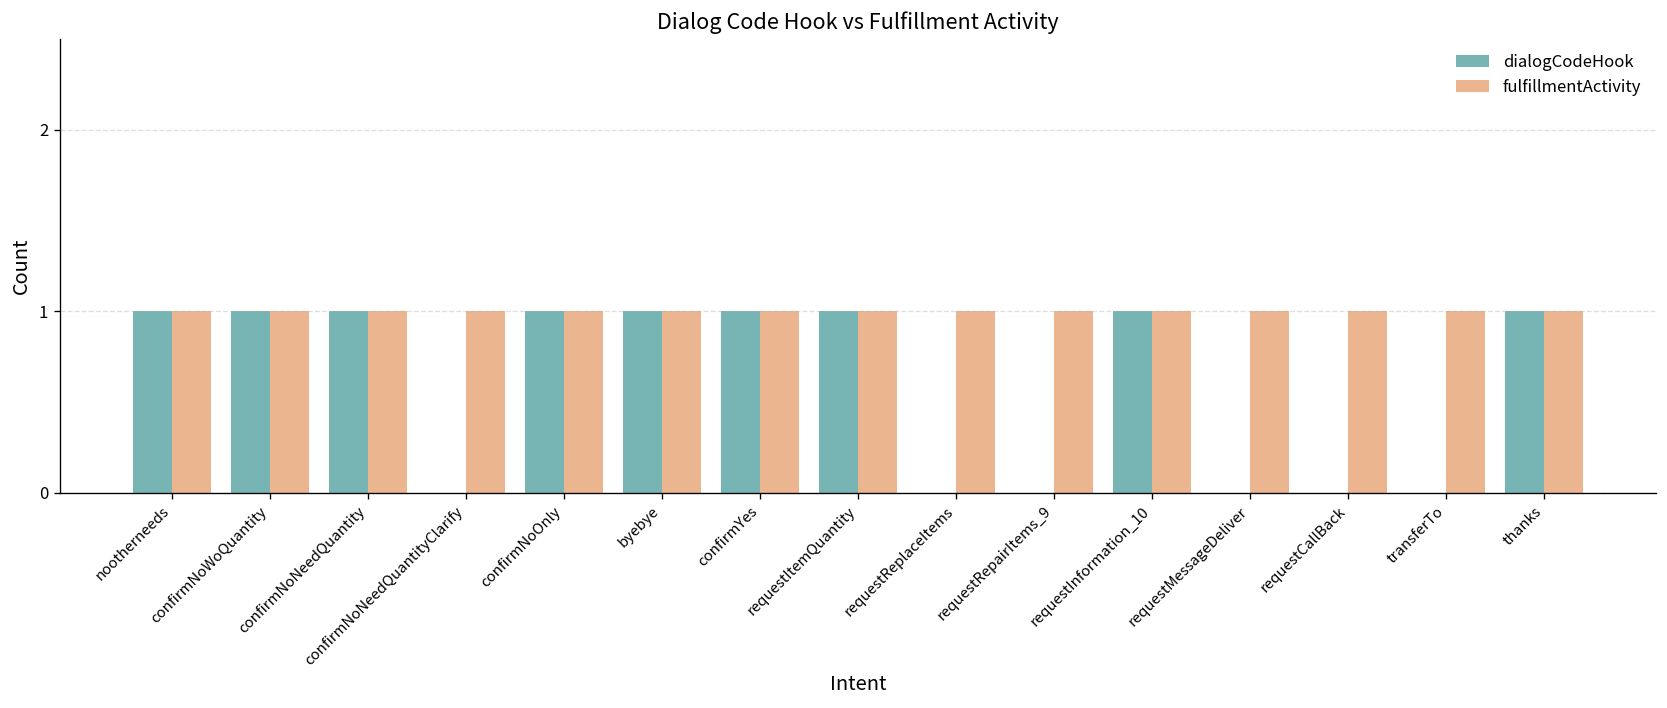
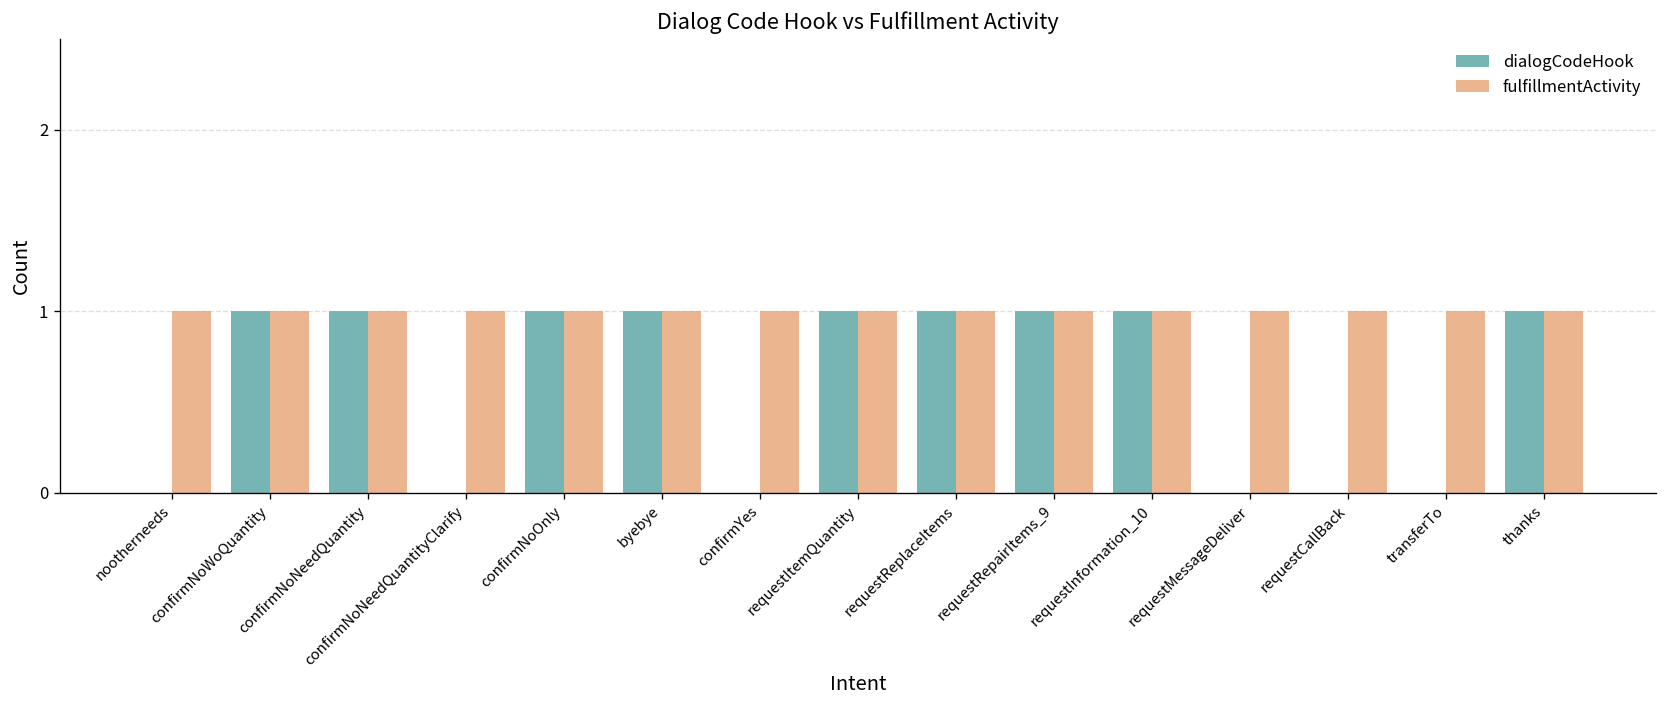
dialogCodeHook, nootherneeds: 1 -> 0
dialogCodeHook, confirmYes: 1 -> 0
dialogCodeHook, requestReplaceItems: 0 -> 1
dialogCodeHook, requestRepairItems_9: 0 -> 1
